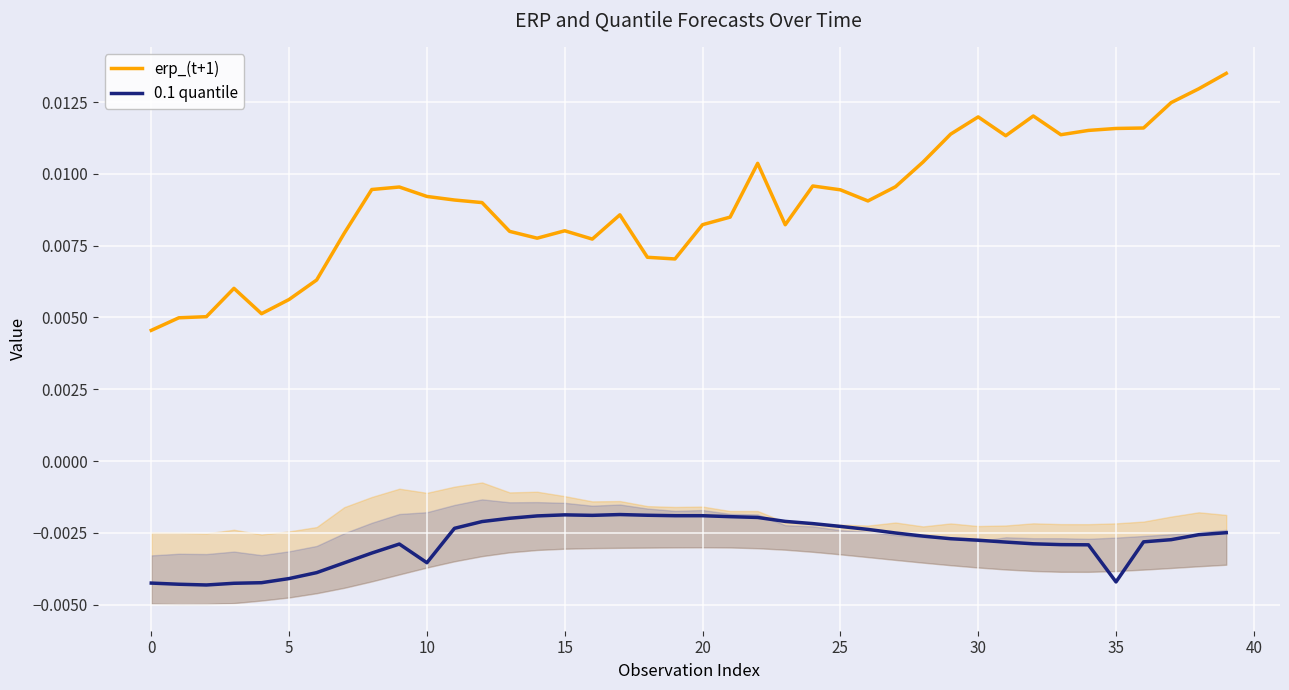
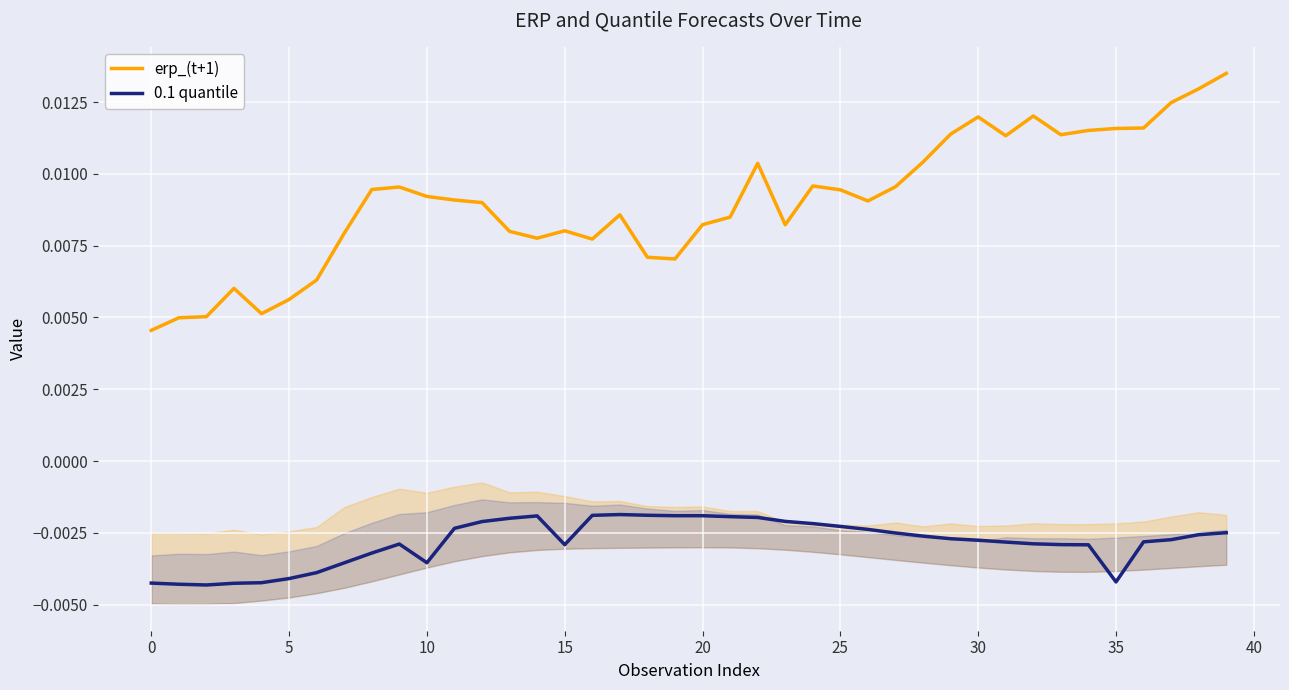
0.1 quantile, 15: -0.0019 -> -0.0029
